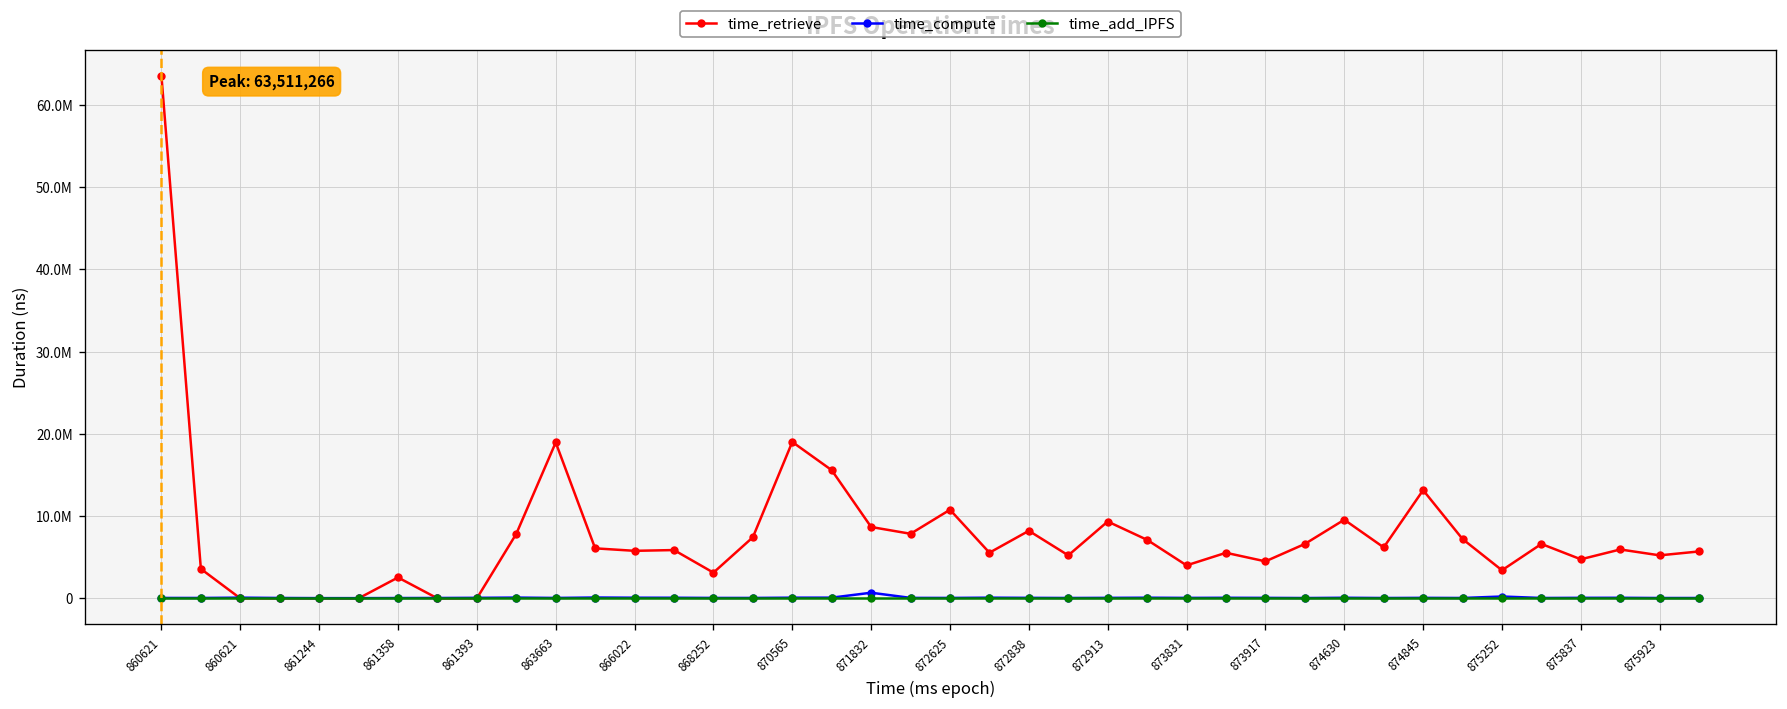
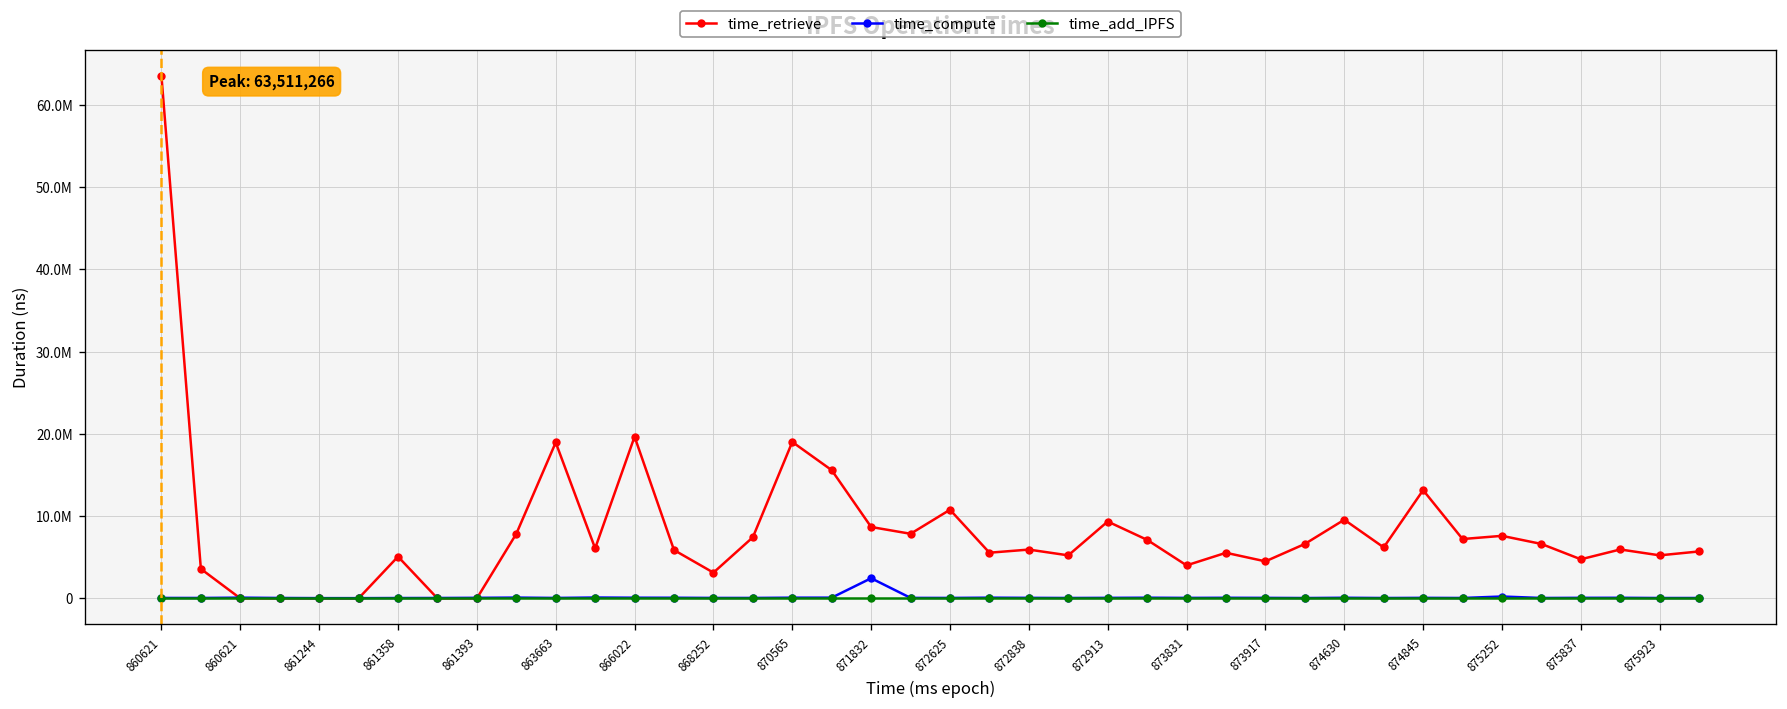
time_retrieve, 861358: 3000000 -> 5000000
time_retrieve, 866022: 6000000 -> 20000000
time_compute, 871832: 1000000 -> 2000000
time_retrieve, 872838: 8000000 -> 6000000
time_retrieve, 875252: 3000000 -> 8000000
